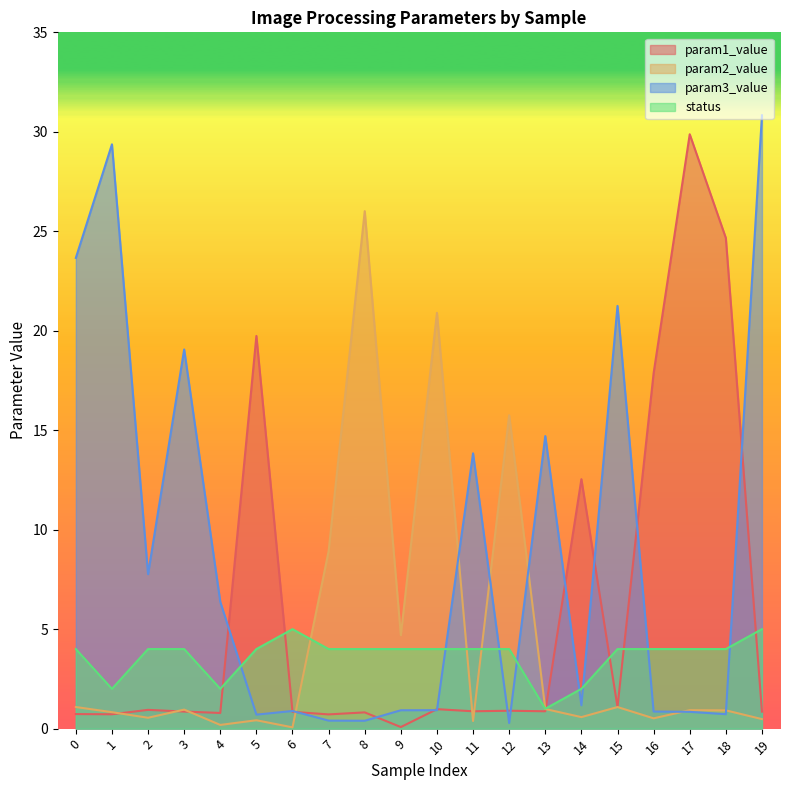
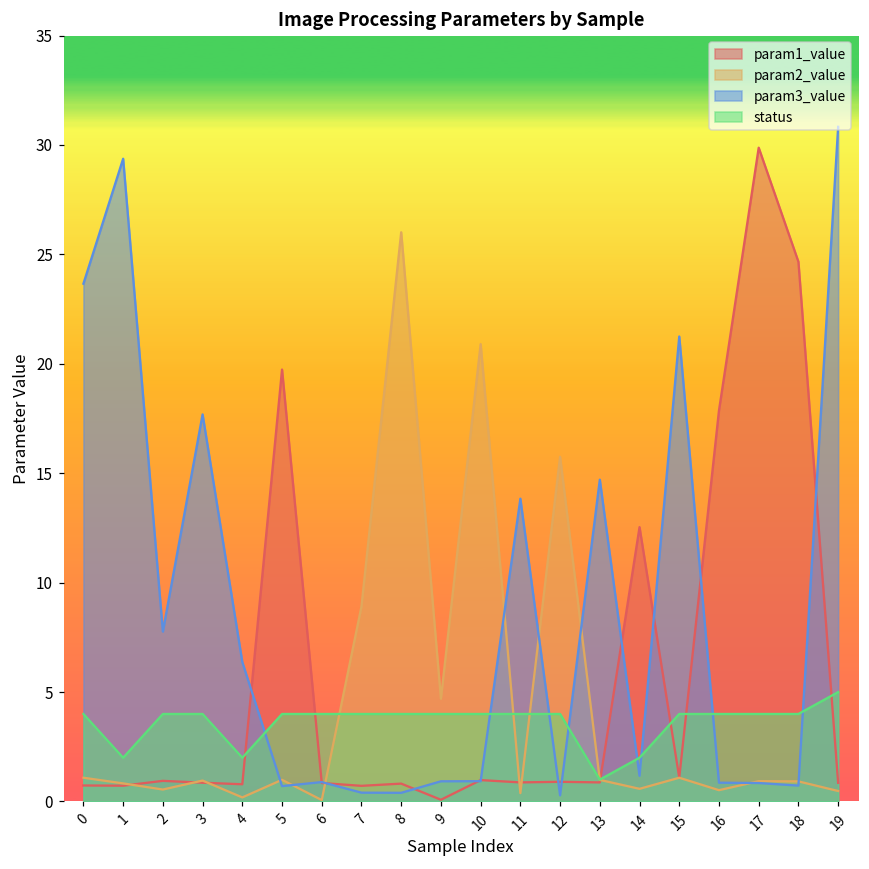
param3_value, 3: 19.1 -> 17.7
param2_value, 5: 0.4 -> 1.0
status, 6: 5 -> 4
